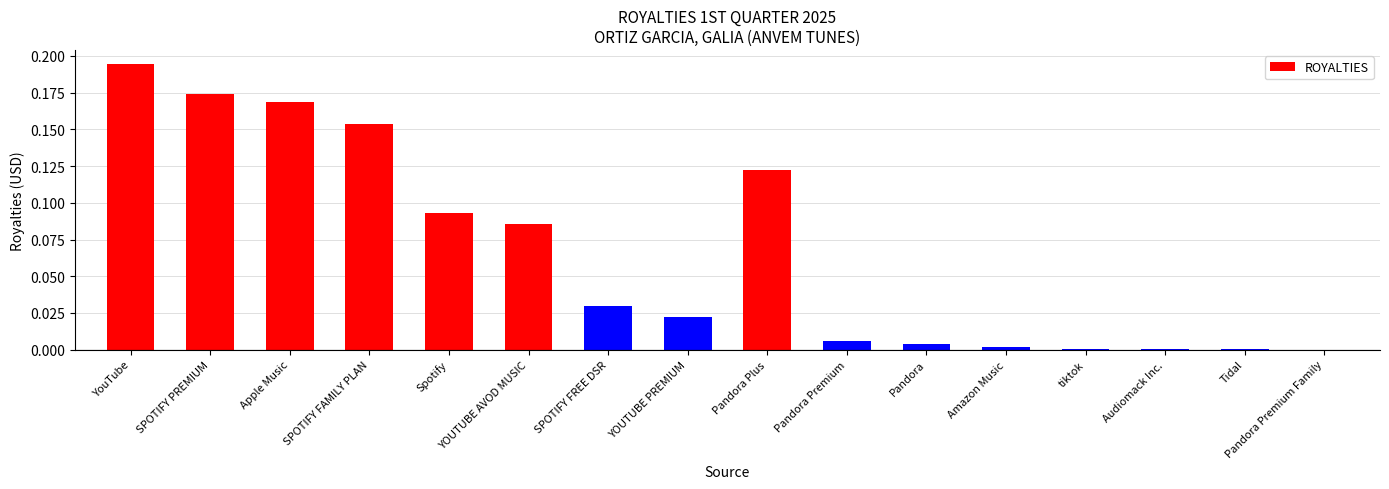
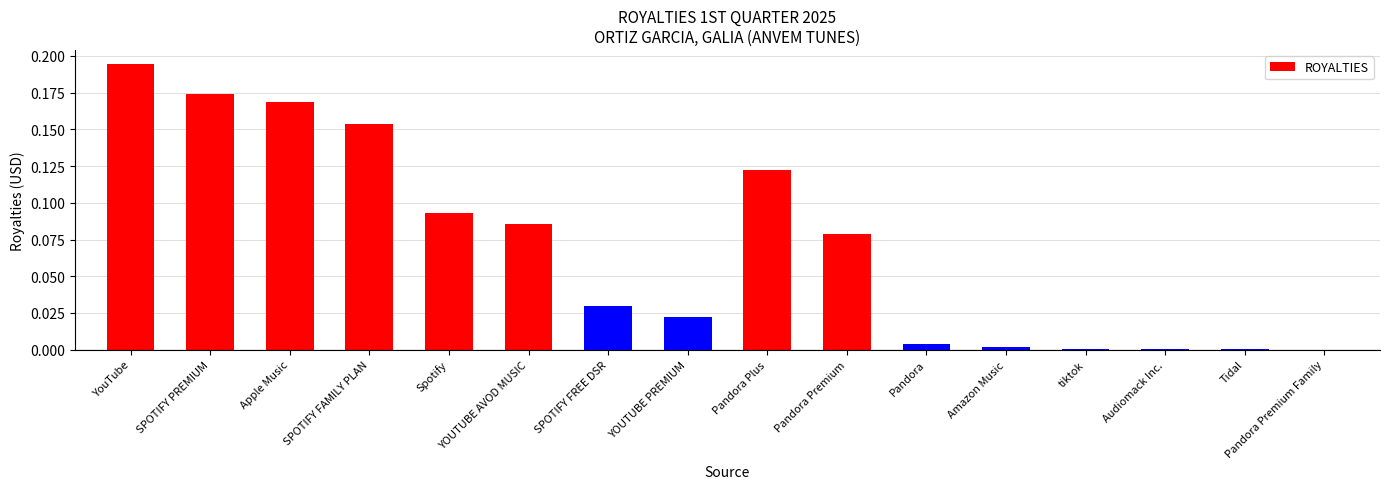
Pandora Premium: 0.006 -> 0.078
